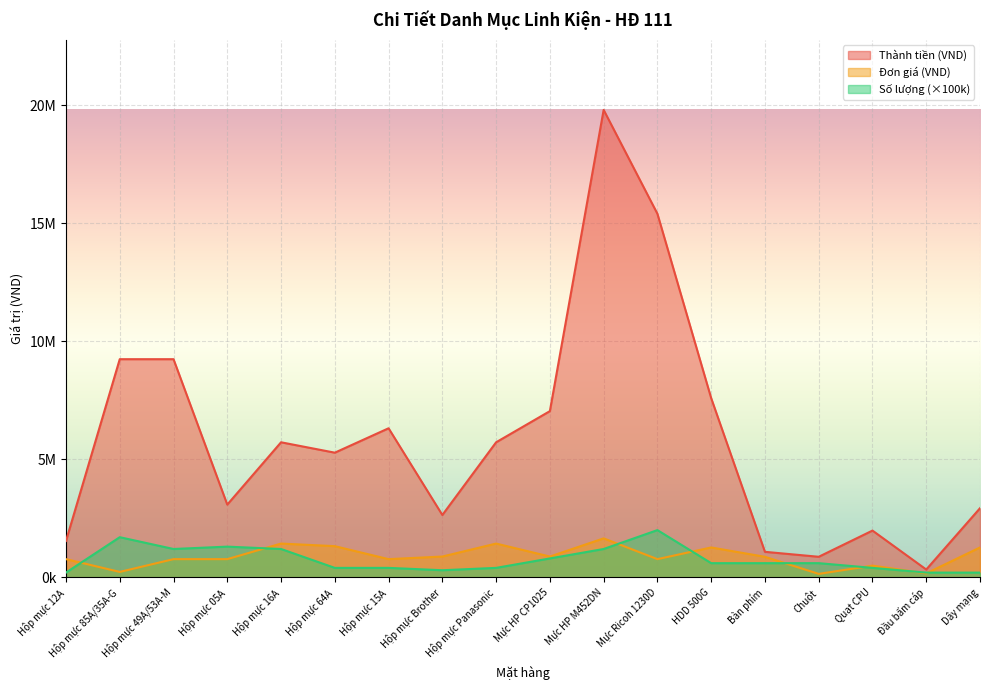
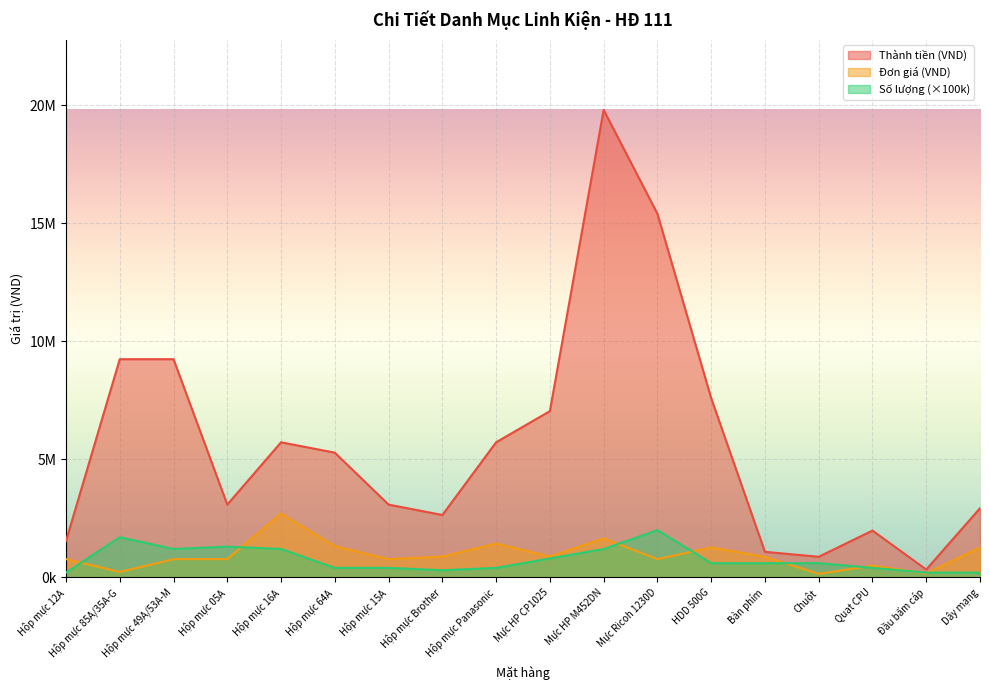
Đơn giá (VND), Hộp mực 16A: 1400000 -> 2700000
Thành tiền (VND), Hộp mực 15A: 6300000 -> 3100000
